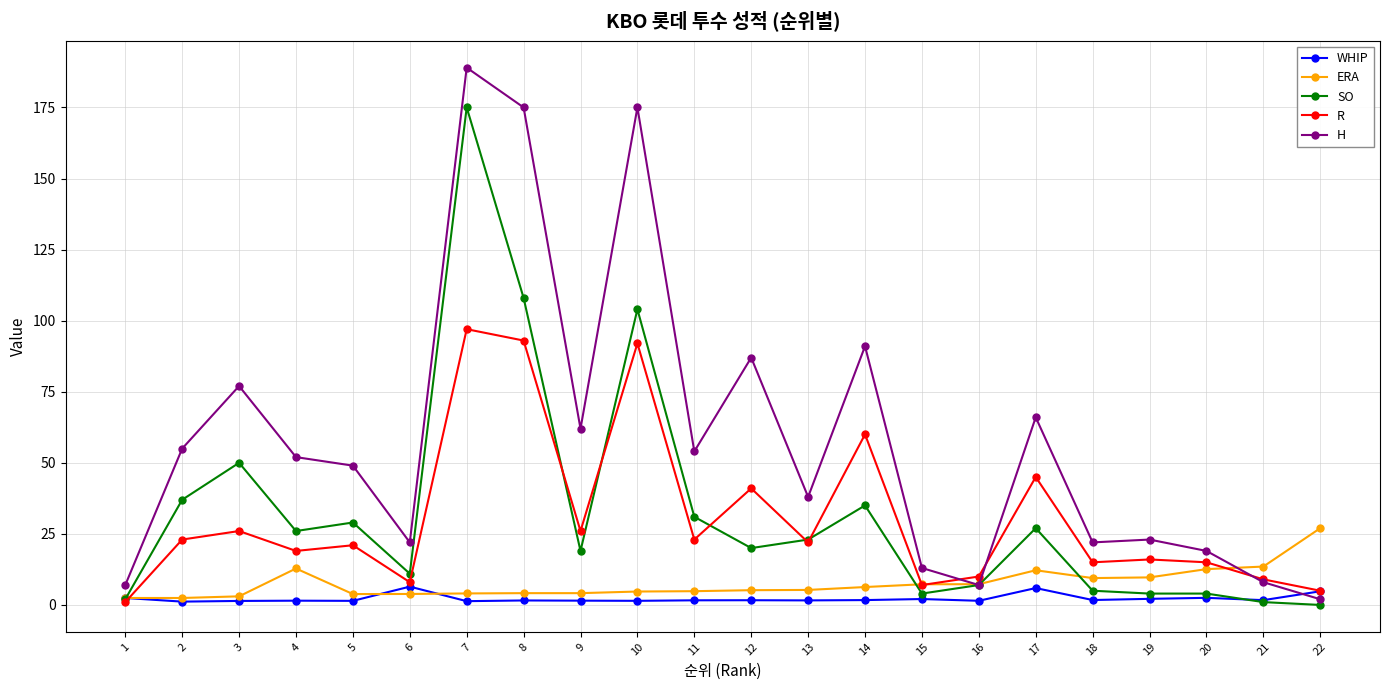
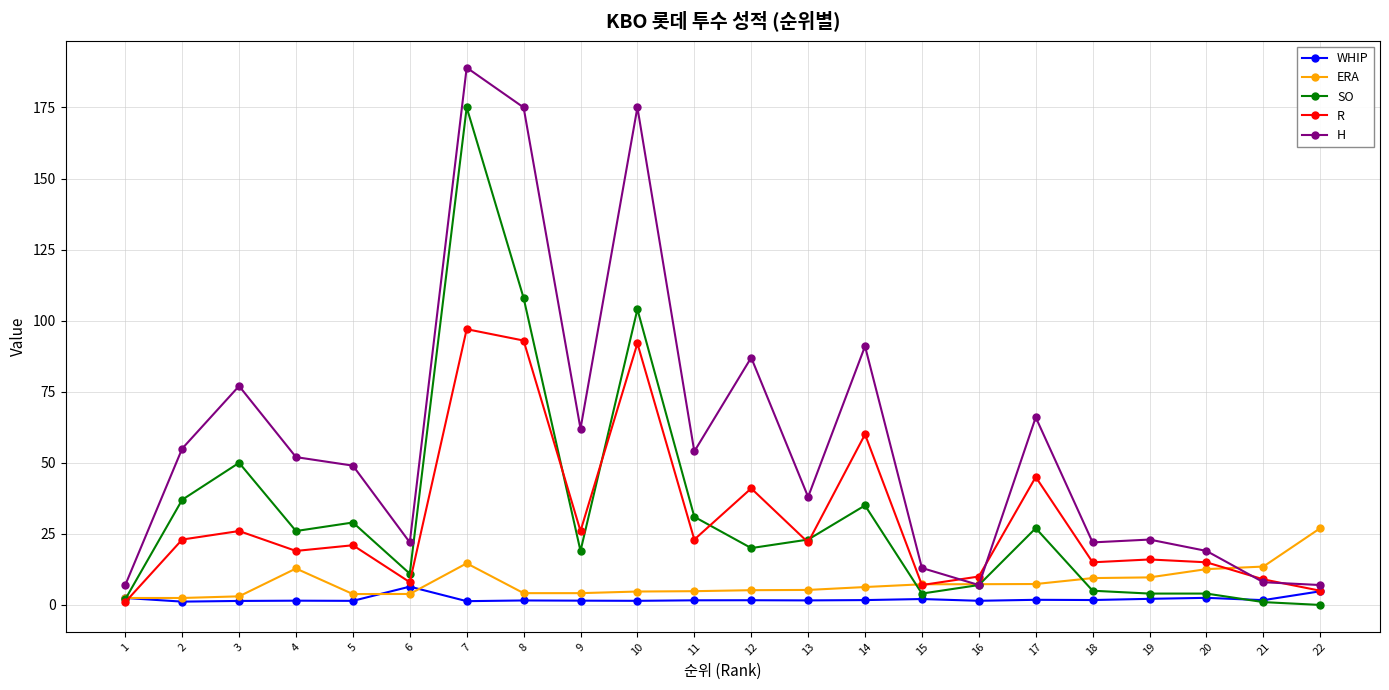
ERA, 7: 4 -> 15
WHIP, 17: 6 -> 2
ERA, 17: 12 -> 7
H, 22: 2 -> 7
